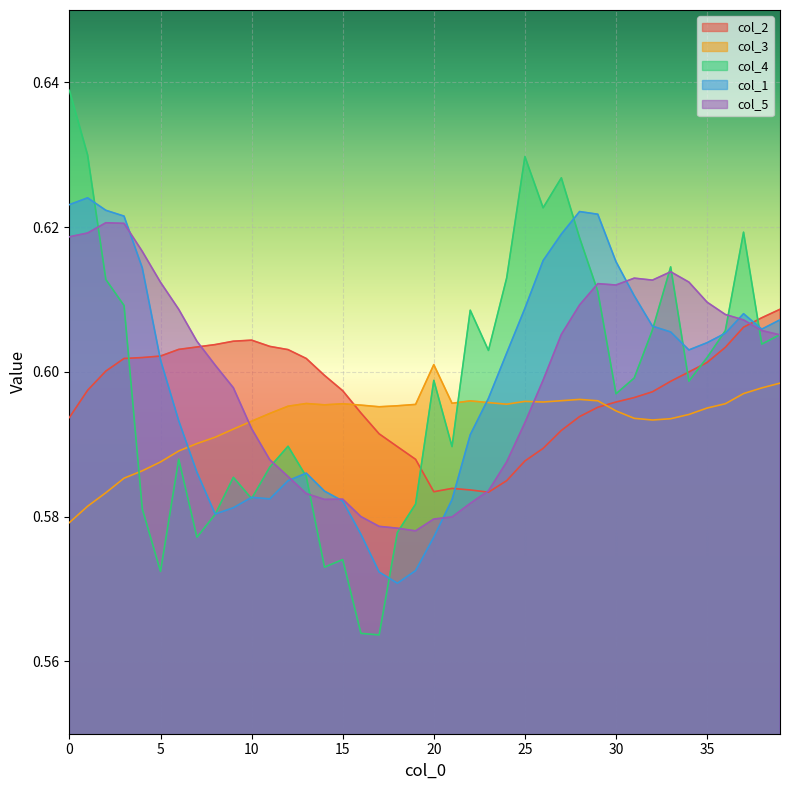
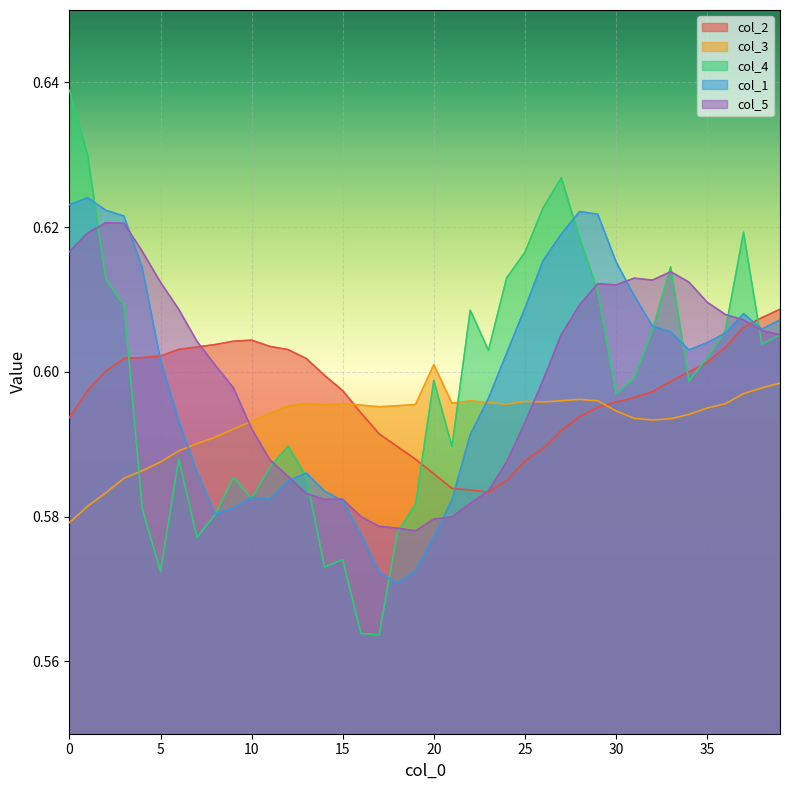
col_5, 0: 0.619 -> 0.617
col_2, 20: 0.583 -> 0.586
col_4, 25: 0.630 -> 0.617
